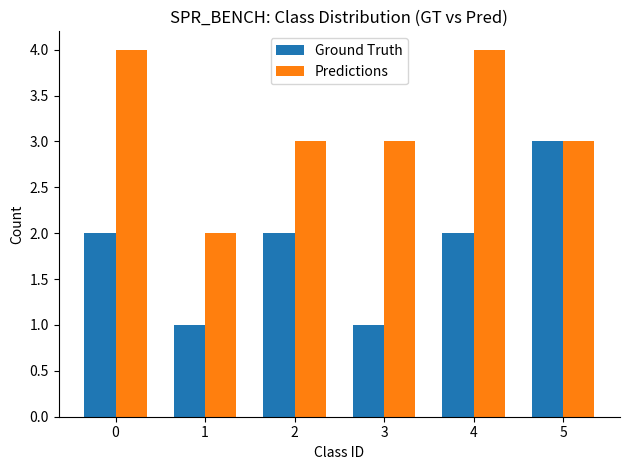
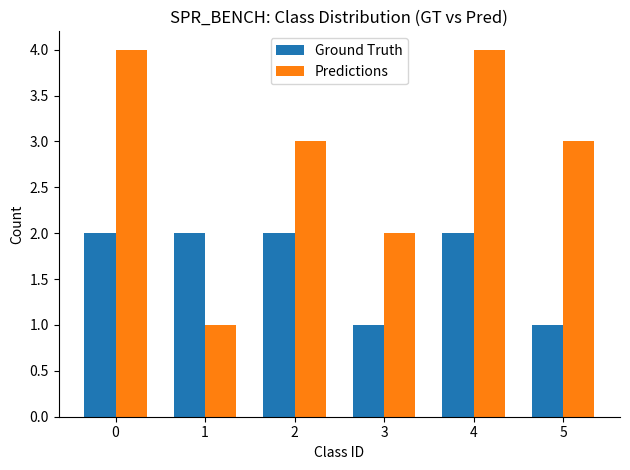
Ground Truth, 1: 1 -> 2
Predictions, 1: 2 -> 1
Predictions, 3: 3 -> 2
Ground Truth, 5: 3 -> 1
